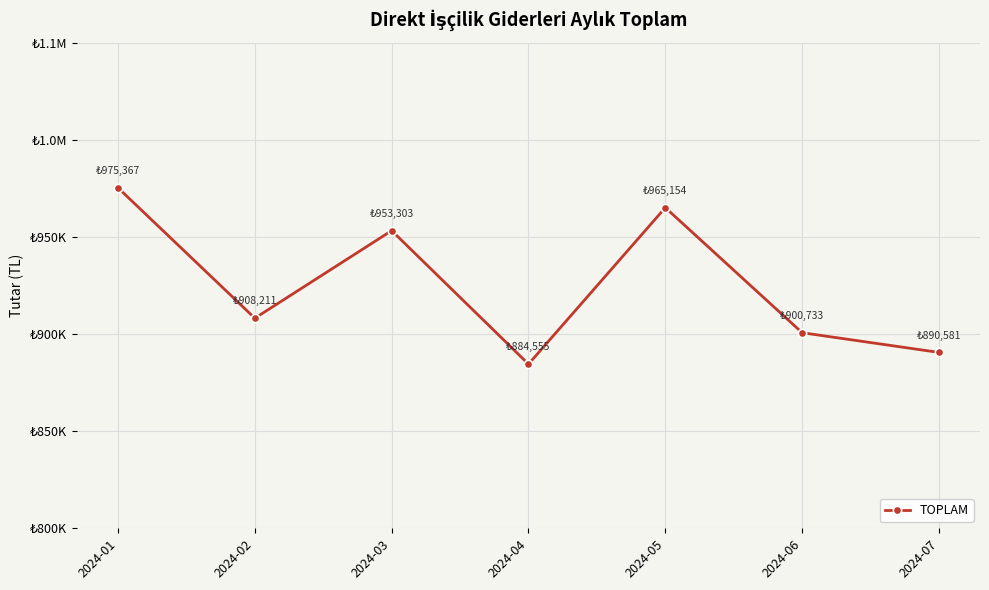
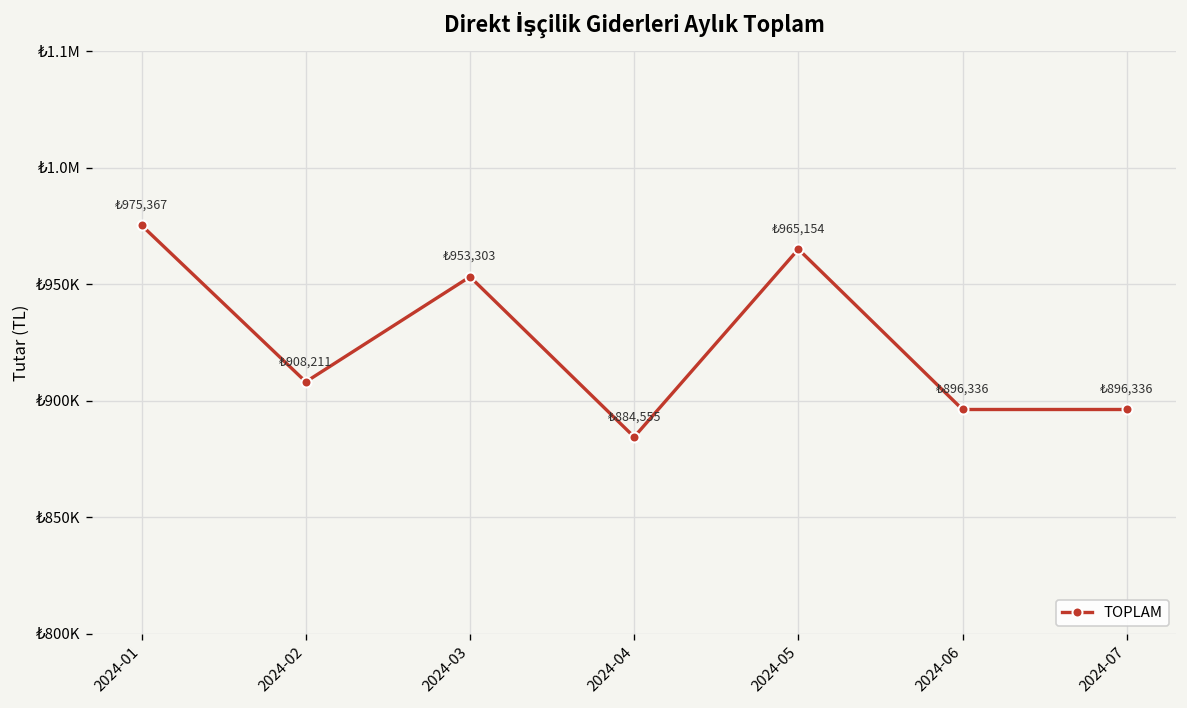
2024-06: 900,733 -> 896,336
2024-07: 890,581 -> 896,336
